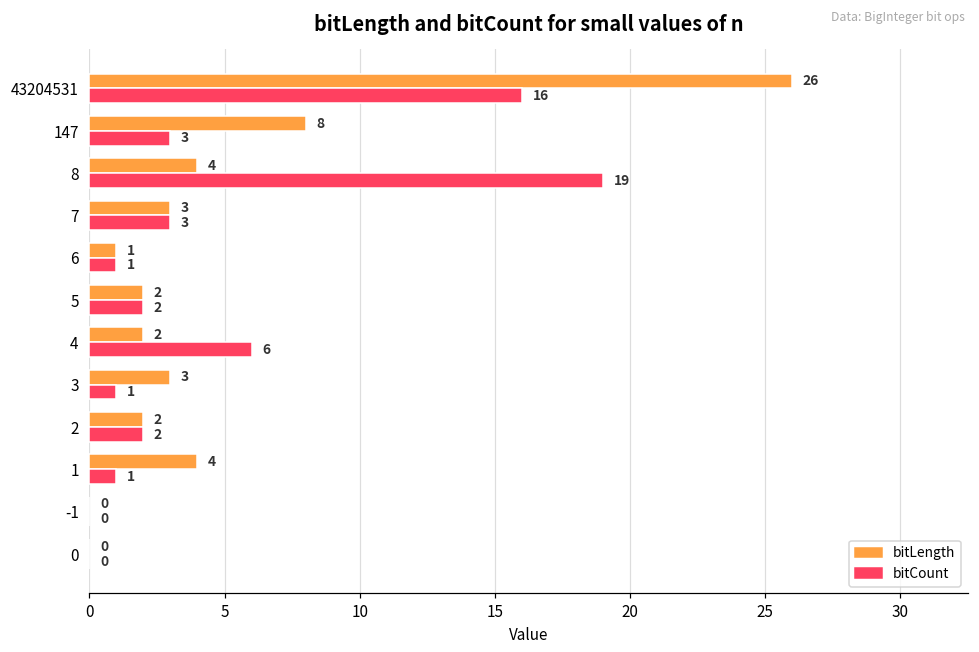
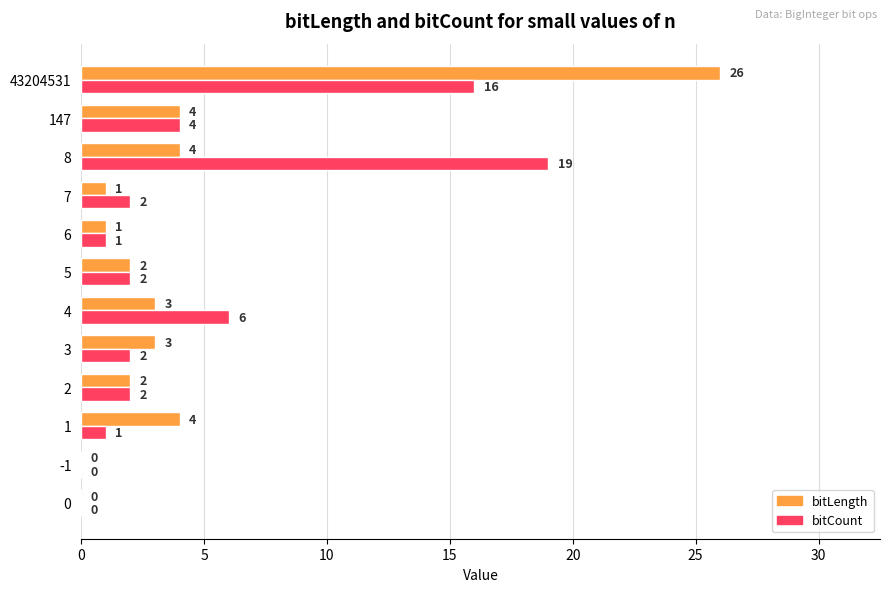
bitLength, 147: 8 -> 4
bitCount, 147: 3 -> 4
bitLength, 7: 3 -> 1
bitCount, 7: 3 -> 2
bitLength, 4: 2 -> 3
bitCount, 3: 1 -> 2
